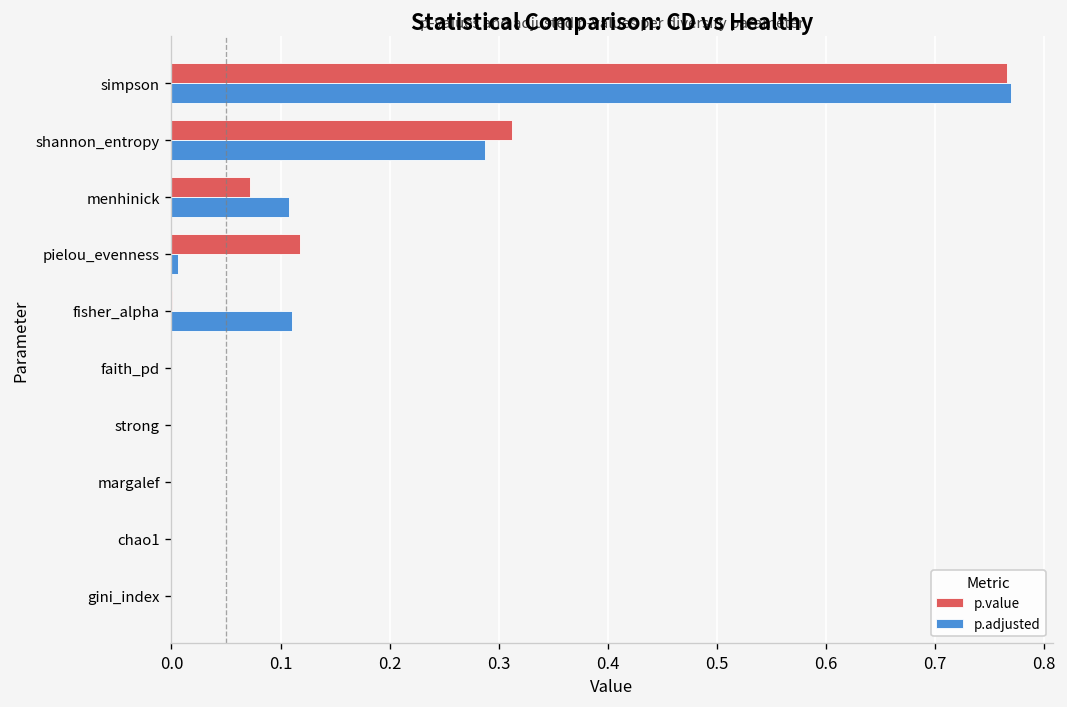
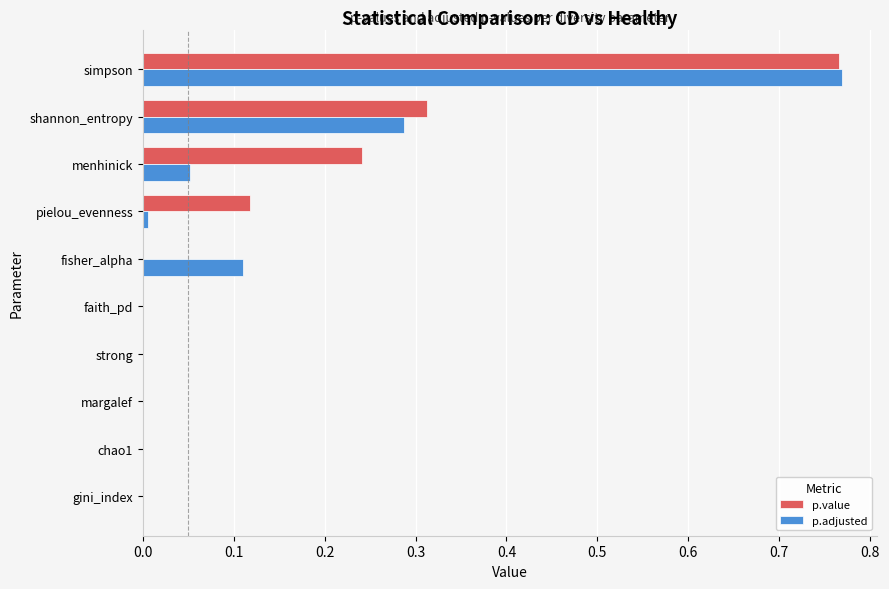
p.value, menhinick: 0.07 -> 0.24
p.adjusted, menhinick: 0.11 -> 0.05
